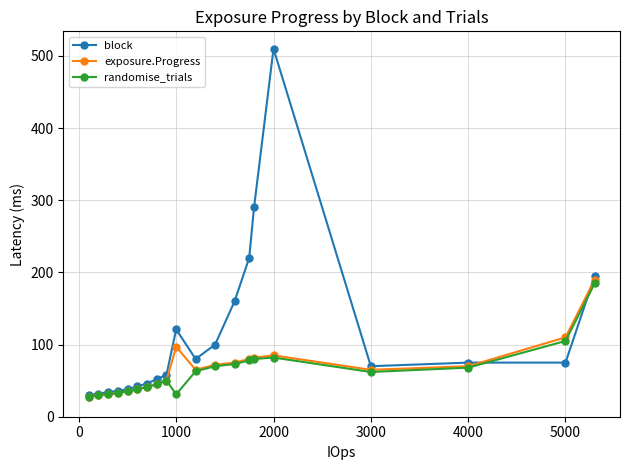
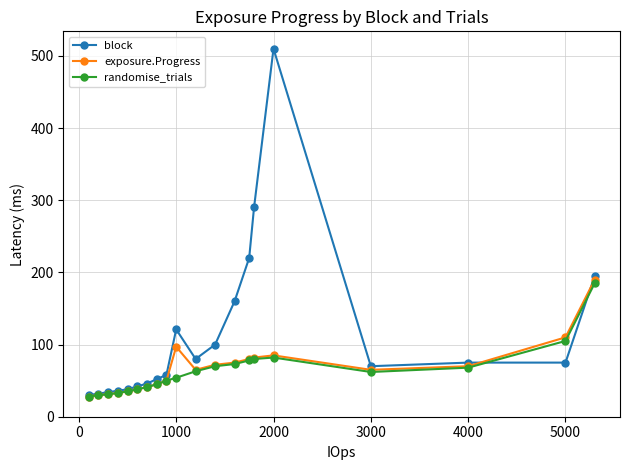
randomise_trials, 1000: 30 -> 50
